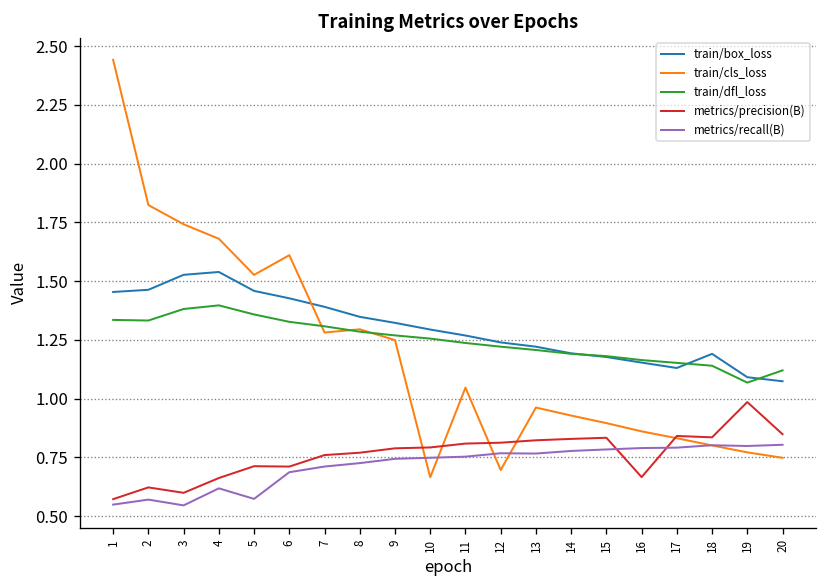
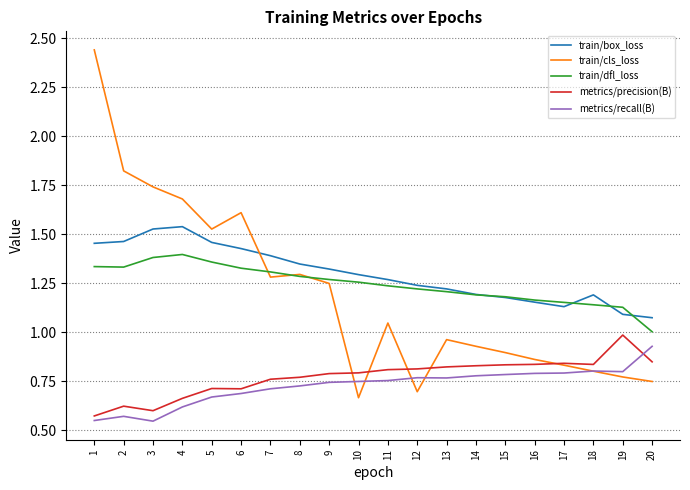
metrics/recall(B), 5: 0.57 -> 0.67
metrics/precision(B), 16: 0.67 -> 0.84
train/dfl_loss, 19: 1.07 -> 1.13
train/dfl_loss, 20: 1.12 -> 1.00
metrics/recall(B), 20: 0.80 -> 0.93
